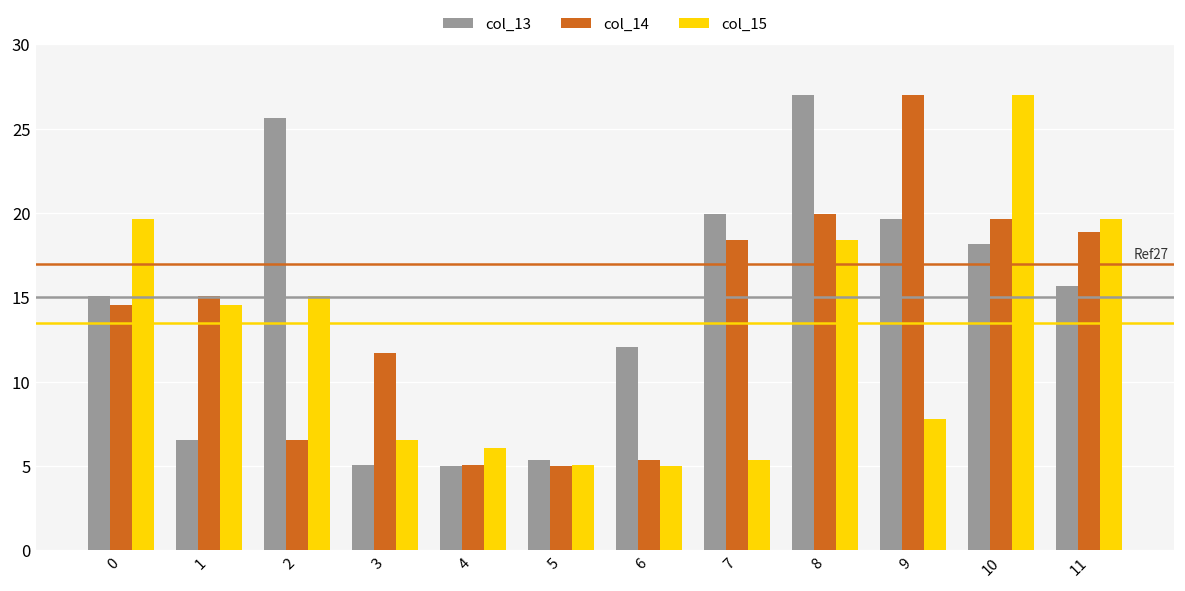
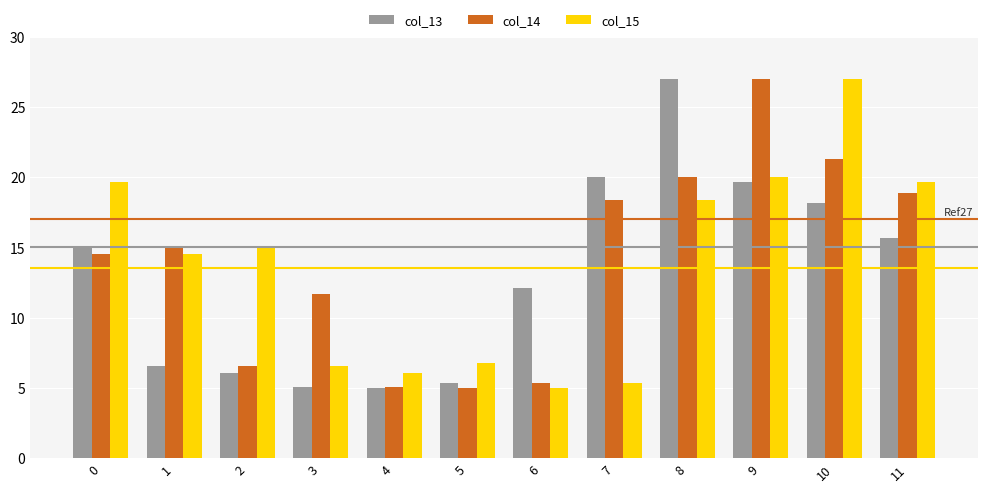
col_13, 2: 25.7 -> 6.1
col_15, 5: 5.1 -> 6.8
col_15, 9: 7.8 -> 20.0
col_14, 10: 19.7 -> 21.3
